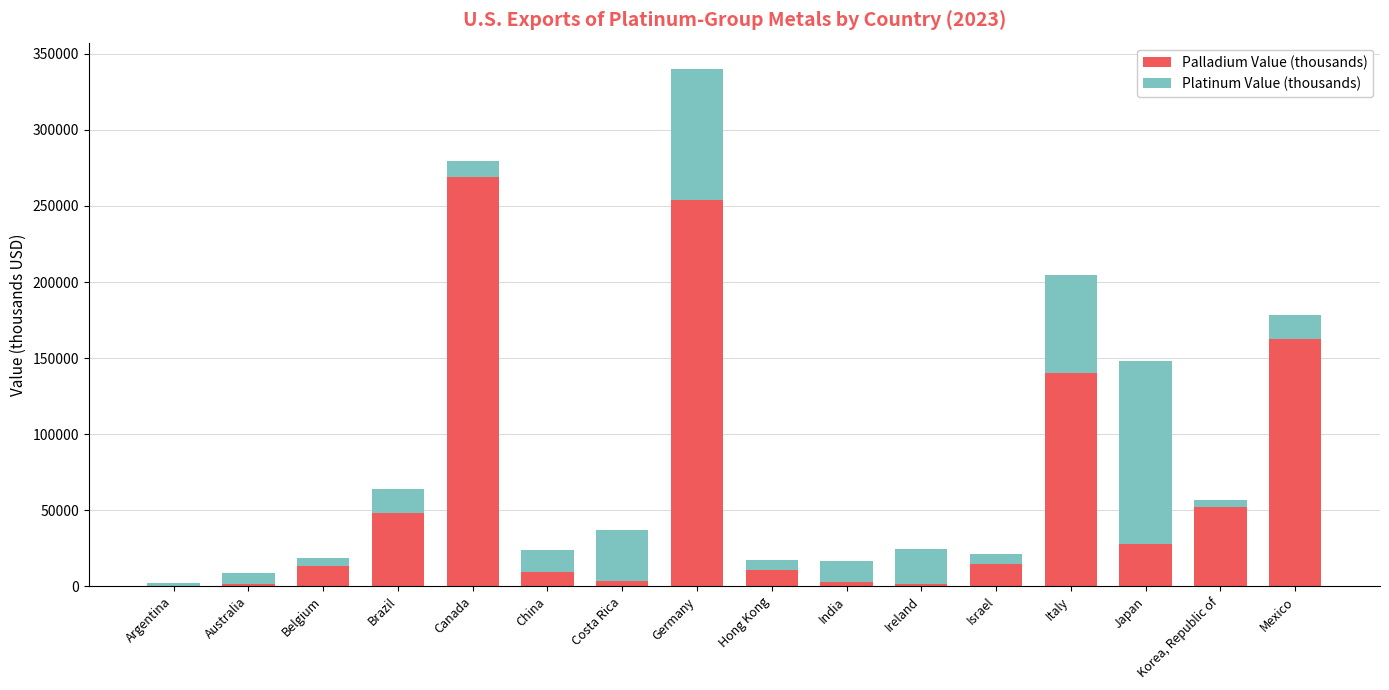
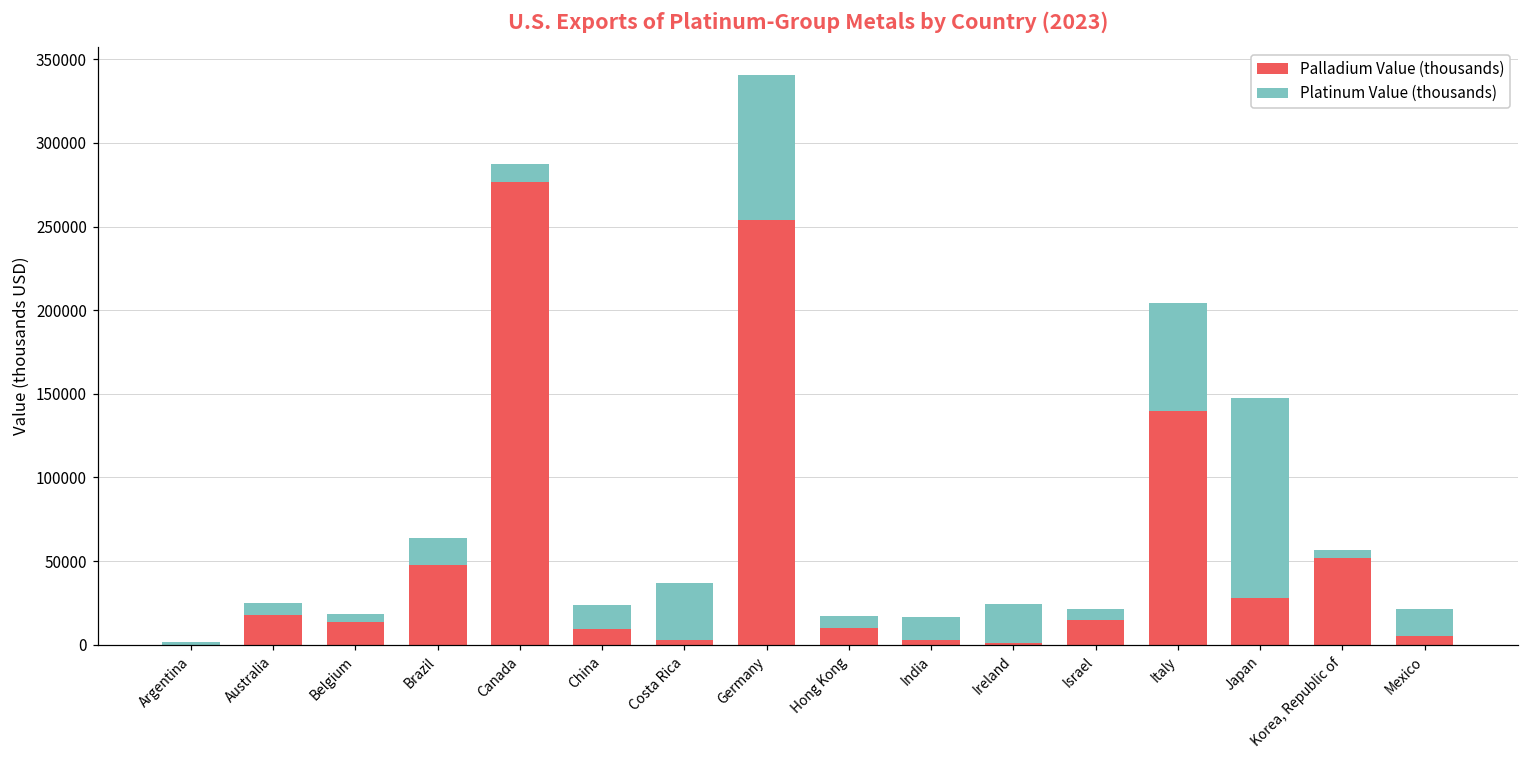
Palladium Value (thousands), Australia: 2000 -> 18000
Palladium Value (thousands), Canada: 269000 -> 277000
Palladium Value (thousands), Mexico: 162000 -> 5000
